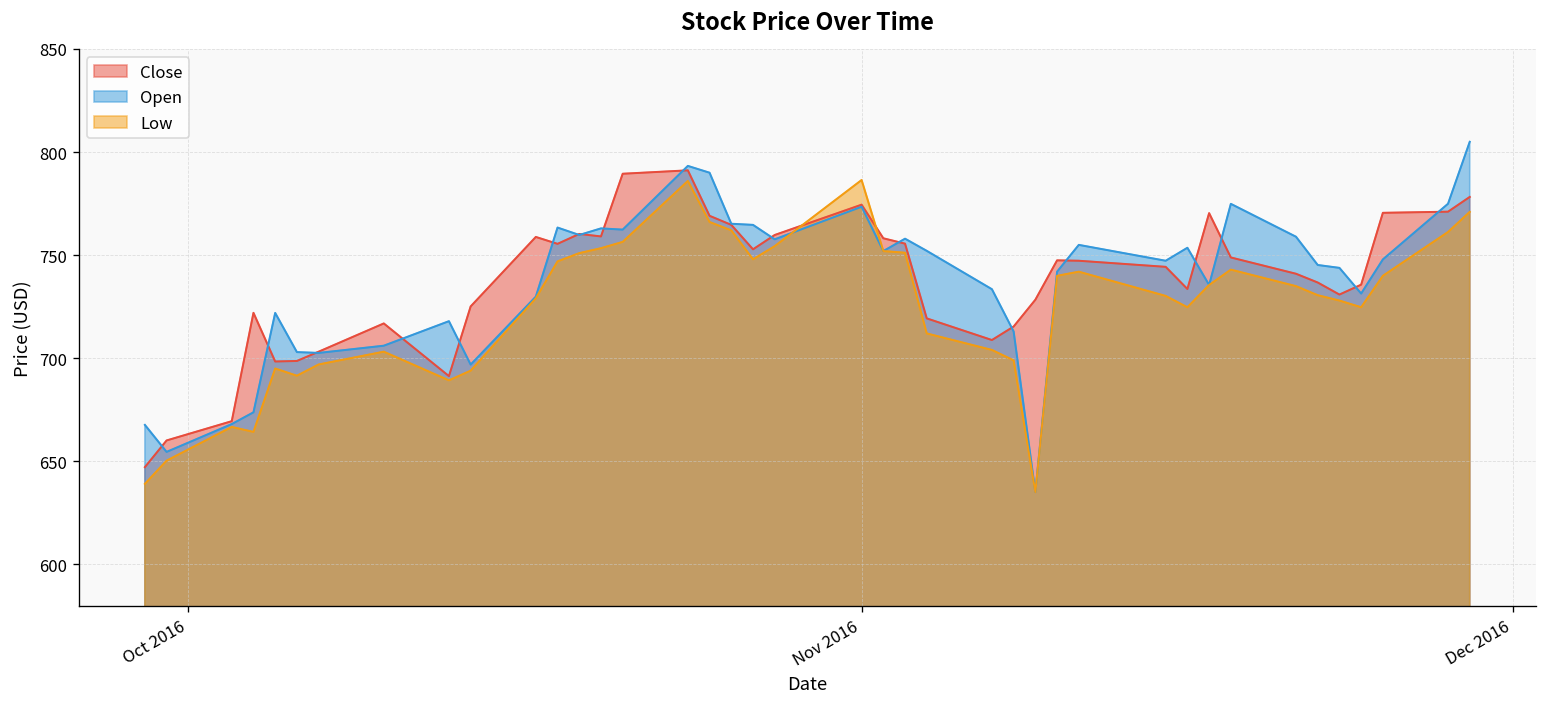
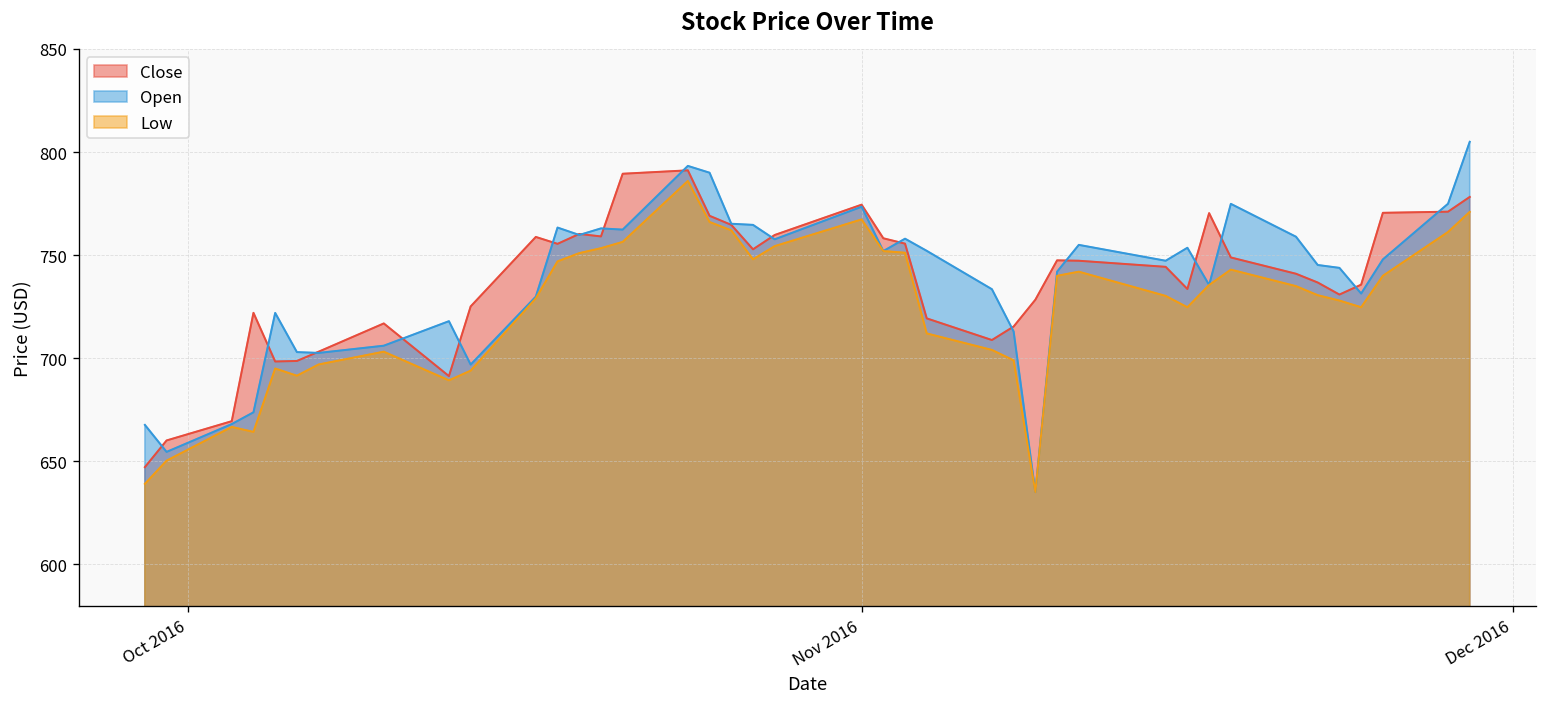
Low, Nov 2016: 786 -> 767
